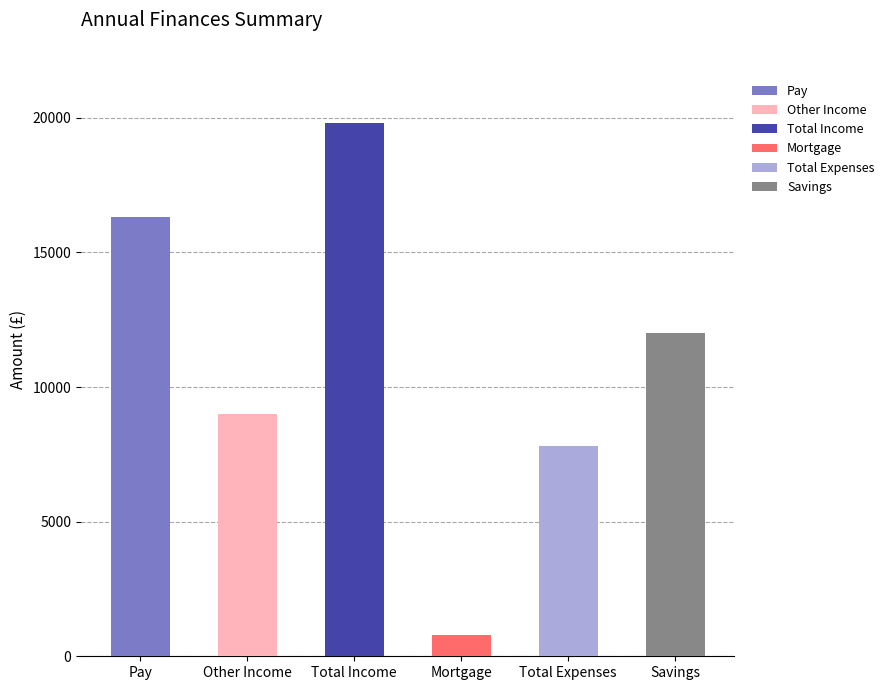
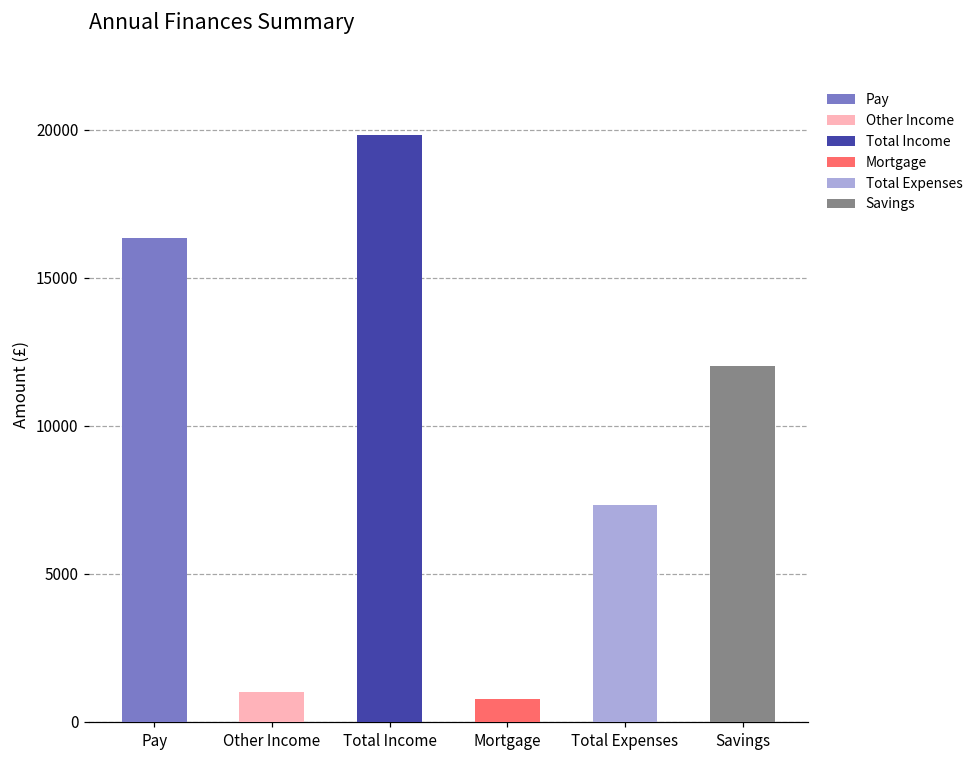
Other Income: 9000 -> 1000
Total Expenses: 7800 -> 7300
